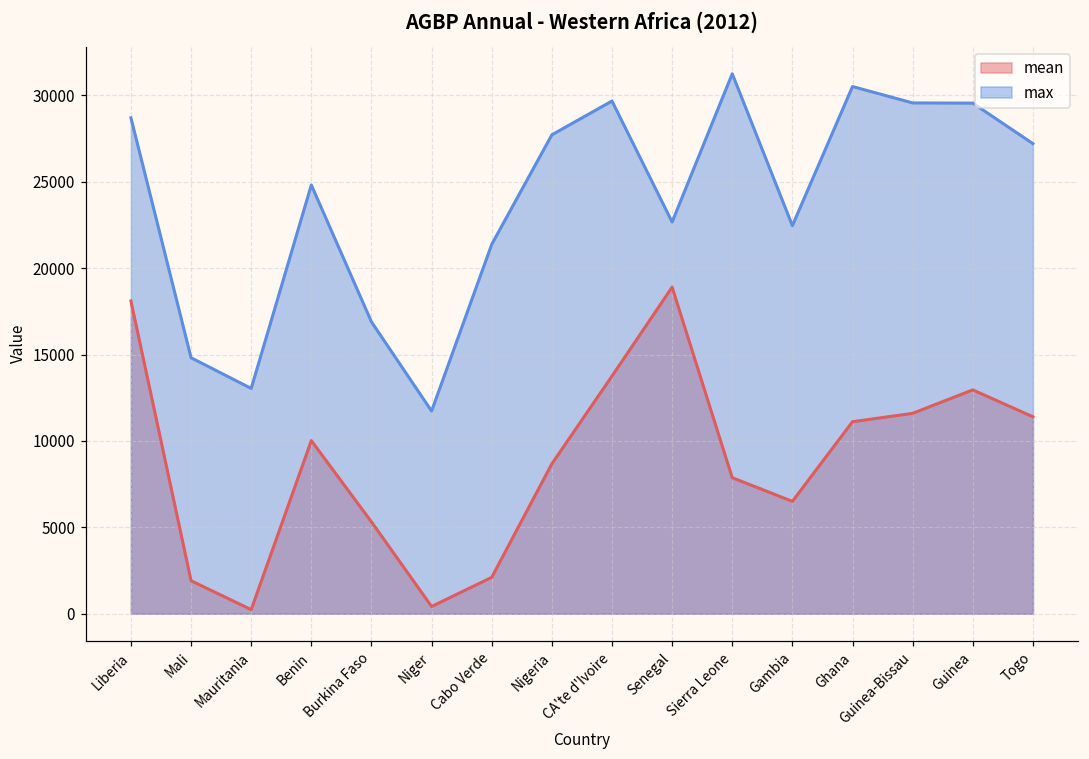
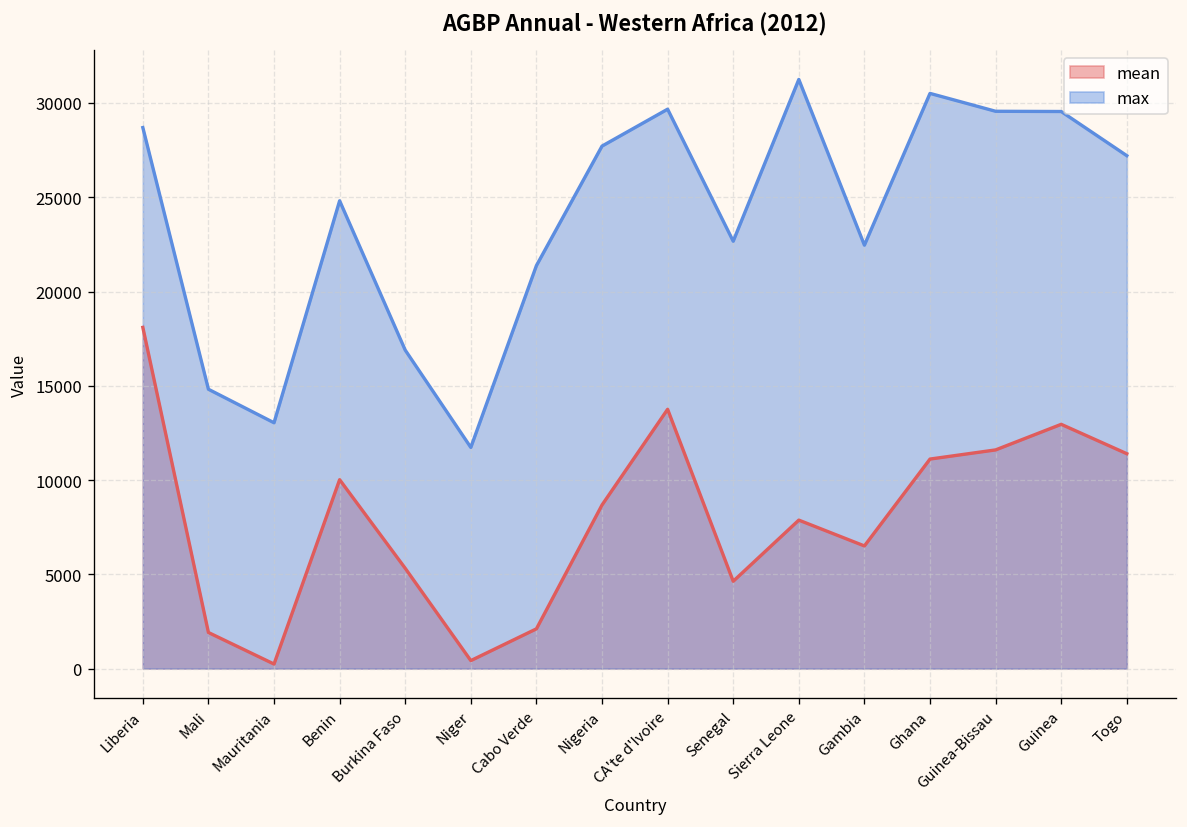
mean, Senegal: 18900 -> 4600
